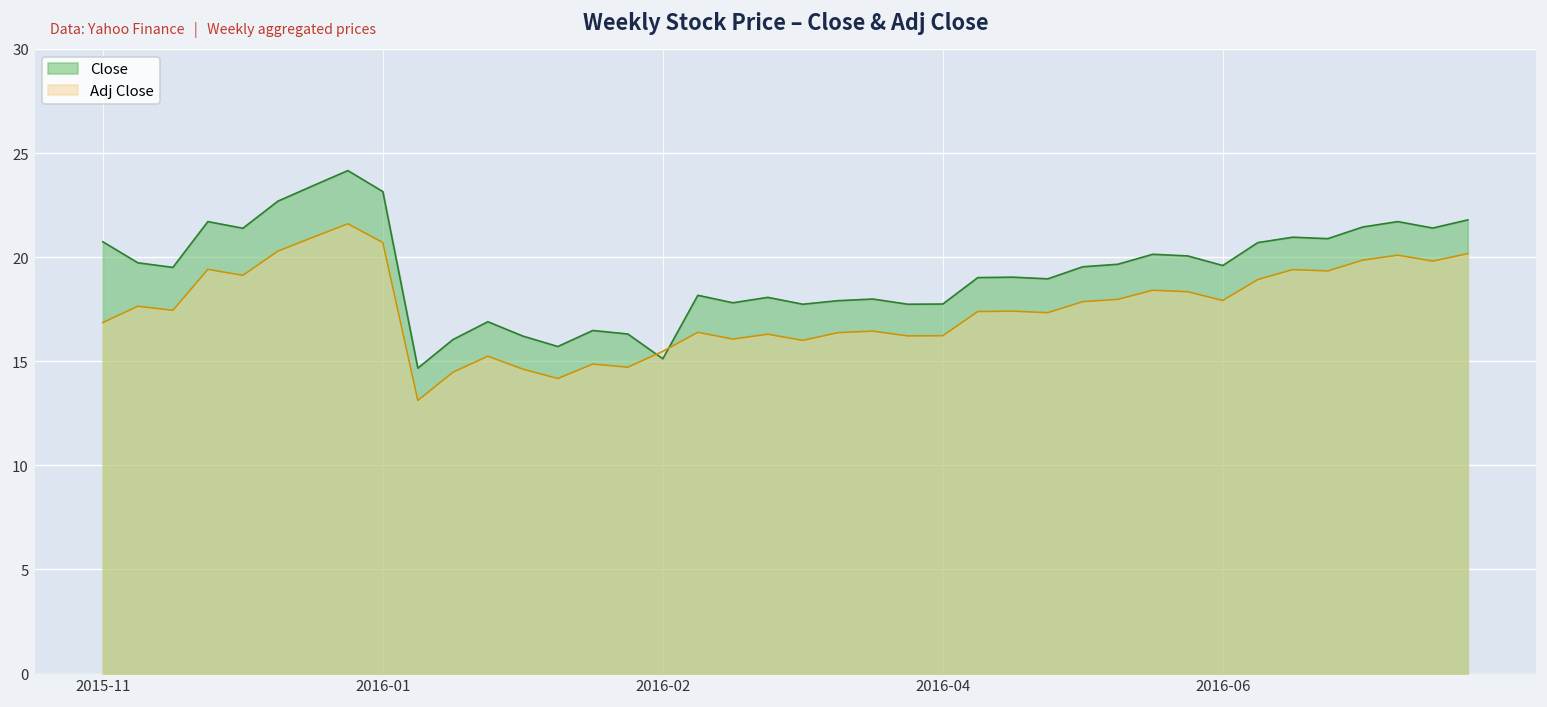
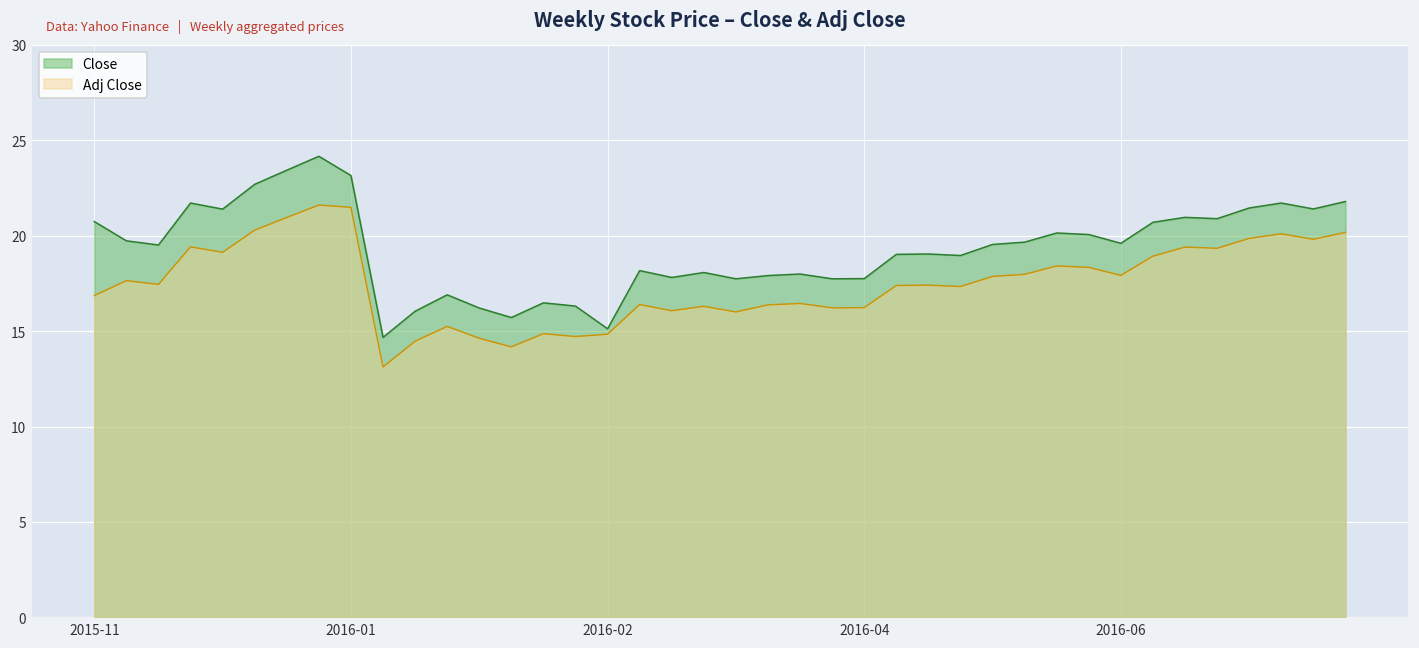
Adj Close, 2016-01: 20.7 -> 21.5
Adj Close, 2016-02: 15.5 -> 14.8
